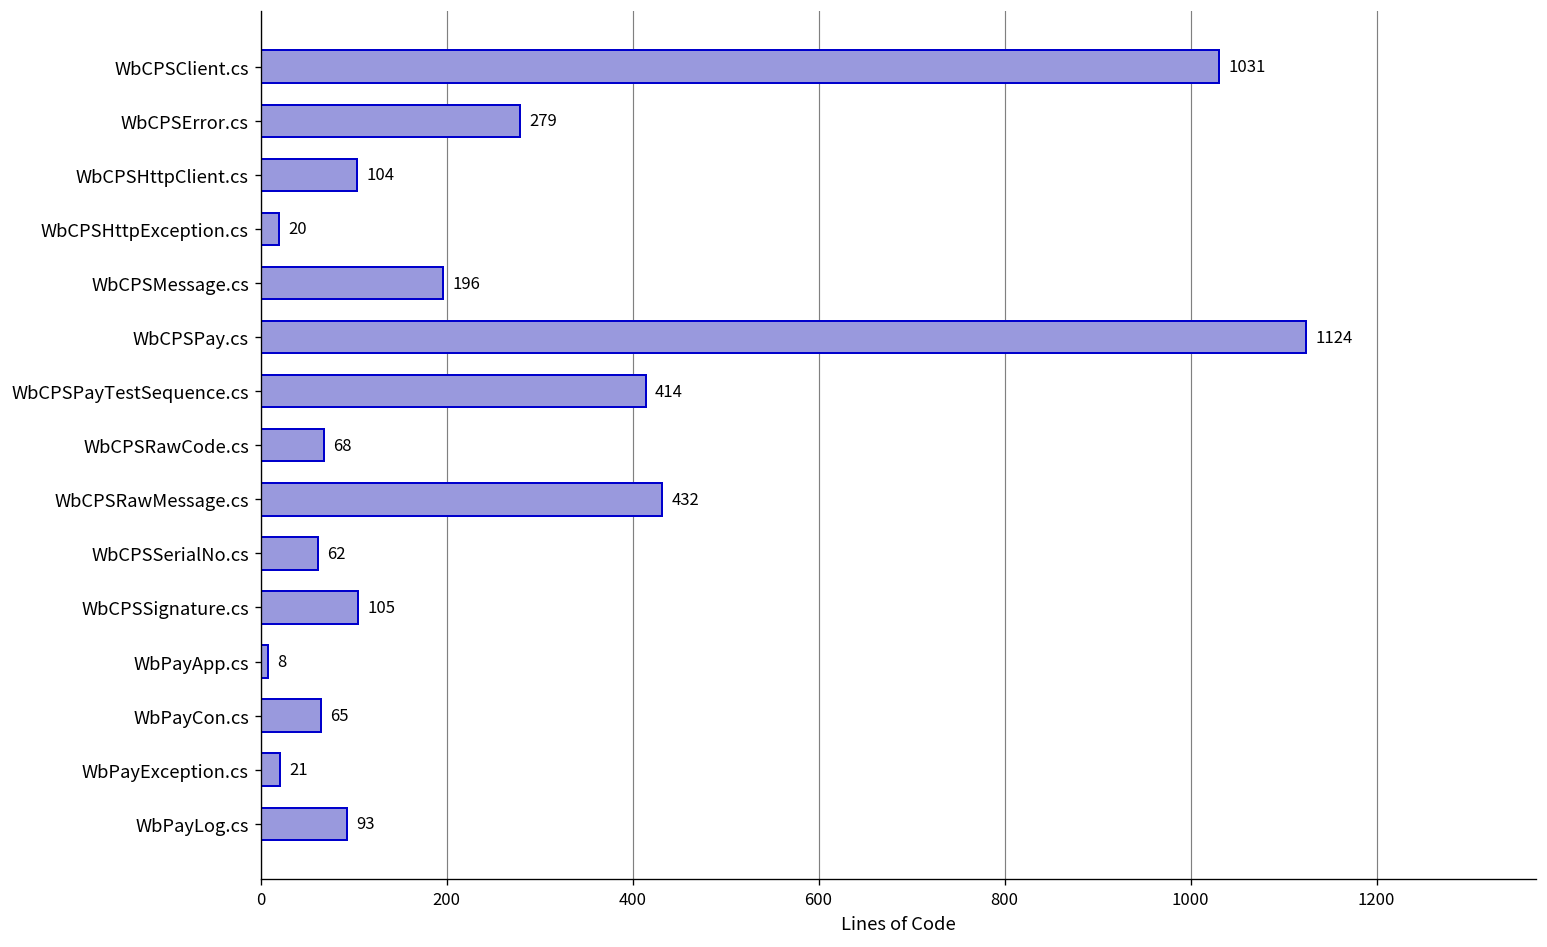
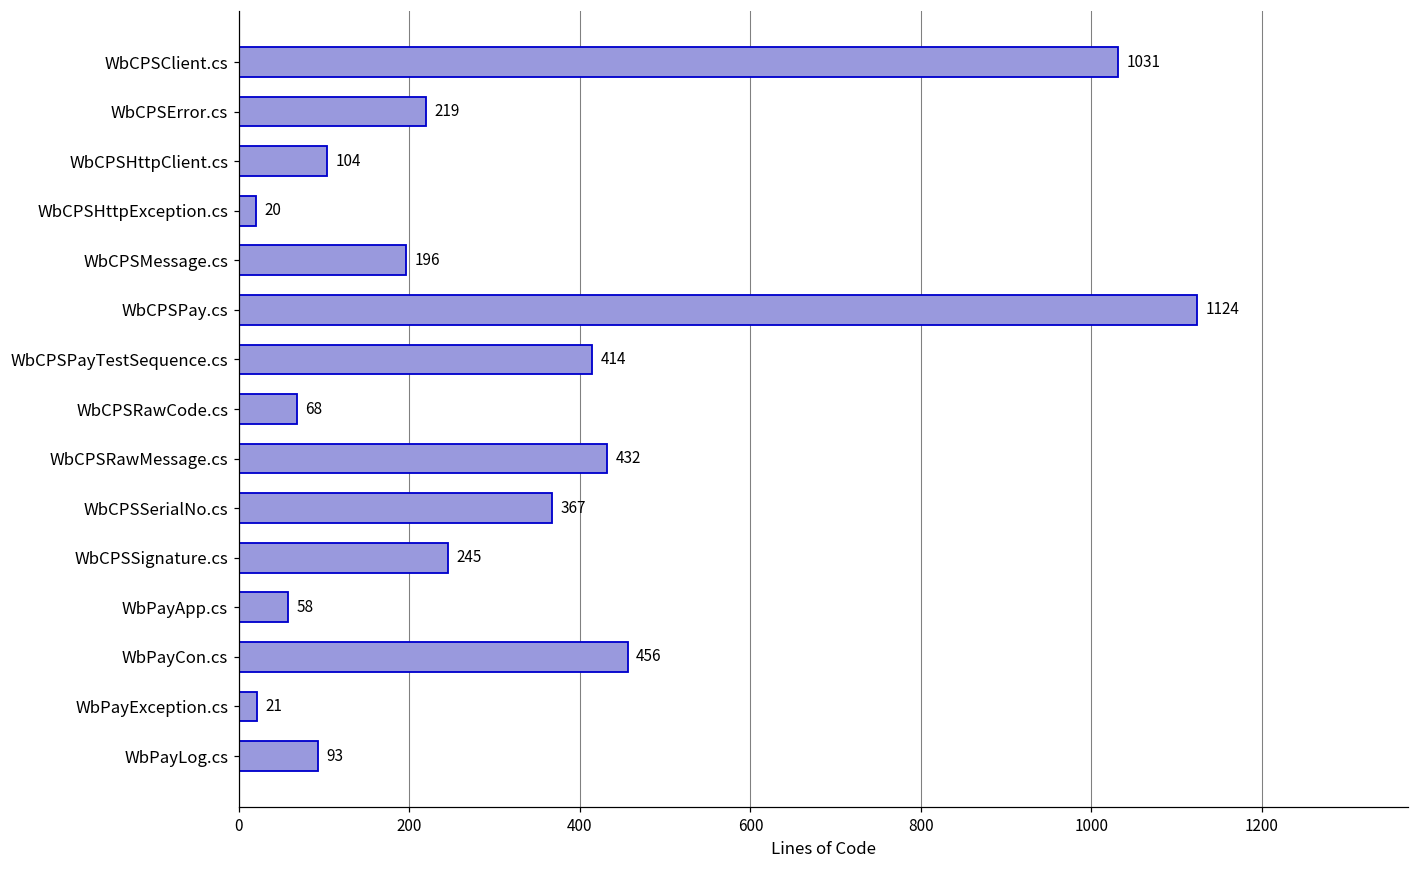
WbCPSError.cs: 279 -> 219
WbCPSSerialNo.cs: 62 -> 367
WbCPSSignature.cs: 105 -> 245
WbPayApp.cs: 8 -> 58
WbPayCon.cs: 65 -> 456
